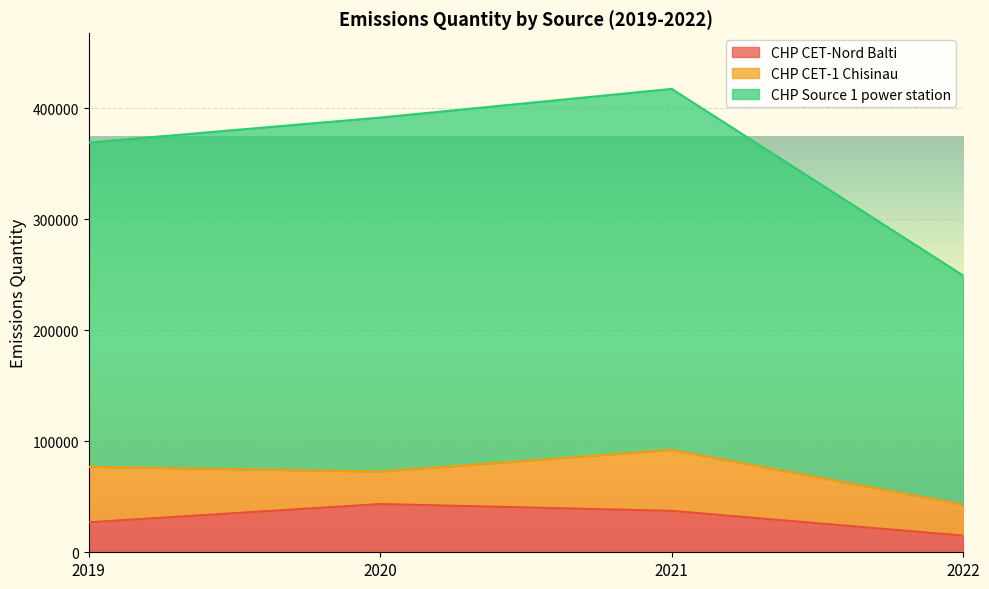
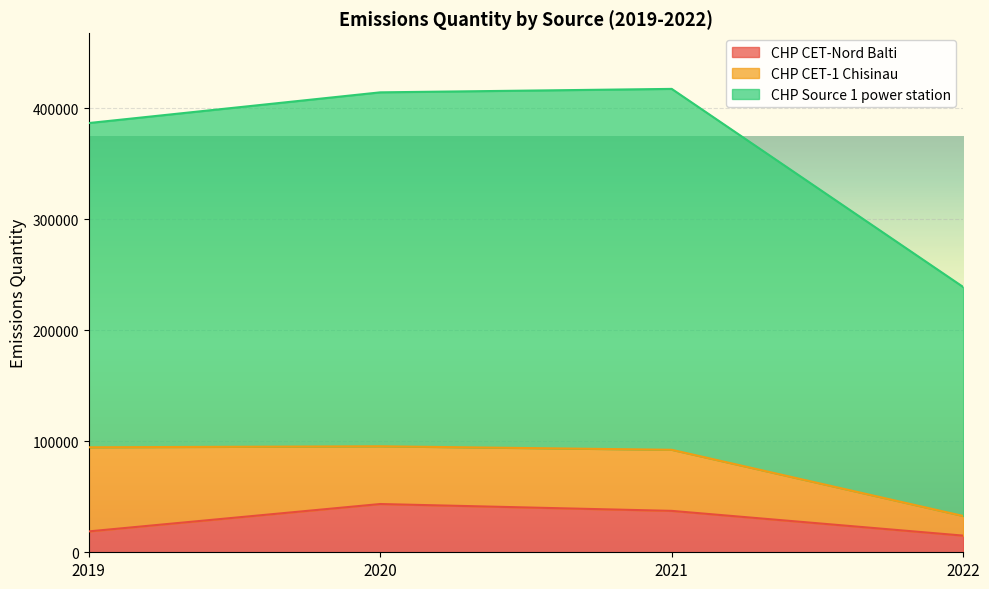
CHP CET-Nord Balti, 2019: 27000 -> 19000
CHP CET-1 Chisinau, 2019: 50000 -> 76000
CHP CET-1 Chisinau, 2020: 29000 -> 52000
CHP CET-1 Chisinau, 2022: 28000 -> 18000
